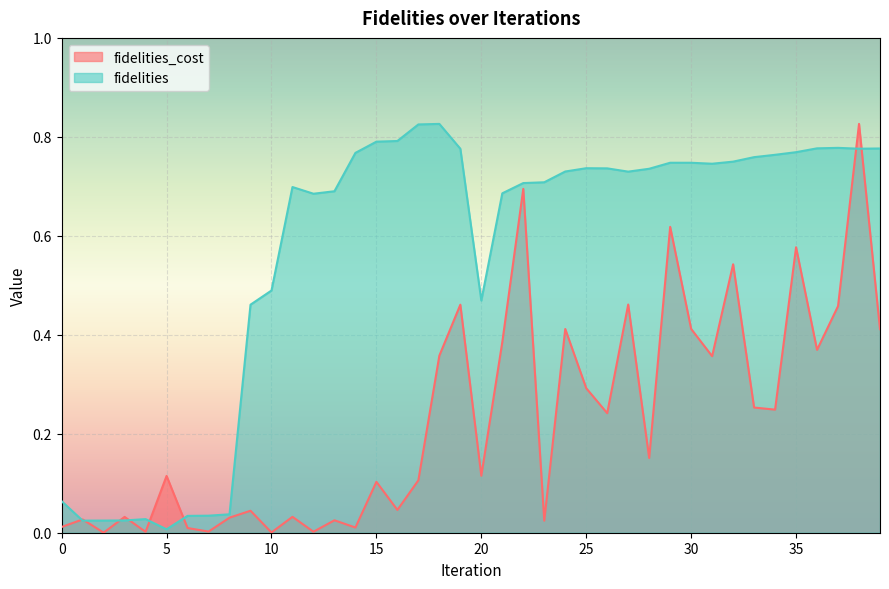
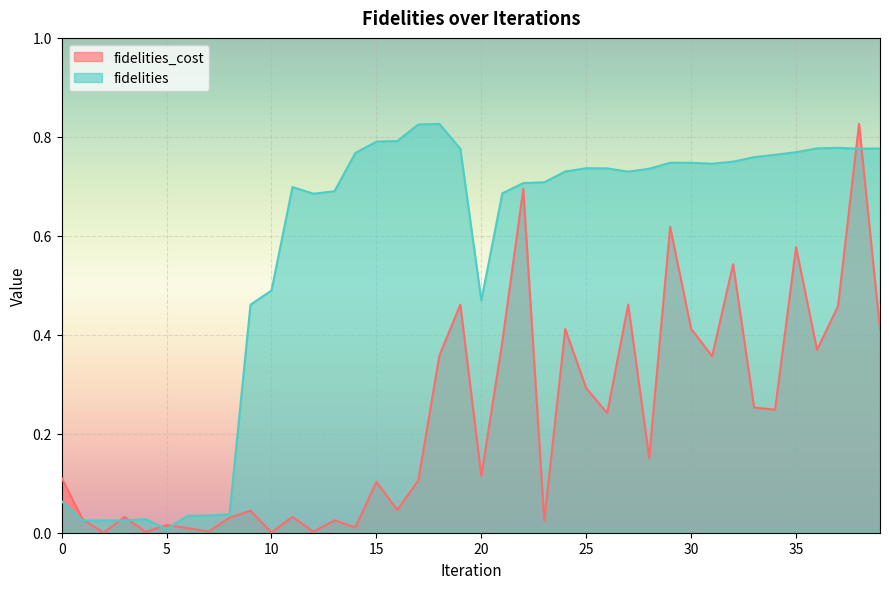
fidelities_cost, 0: 0.01 -> 0.11
fidelities_cost, 5: 0.11 -> 0.02
